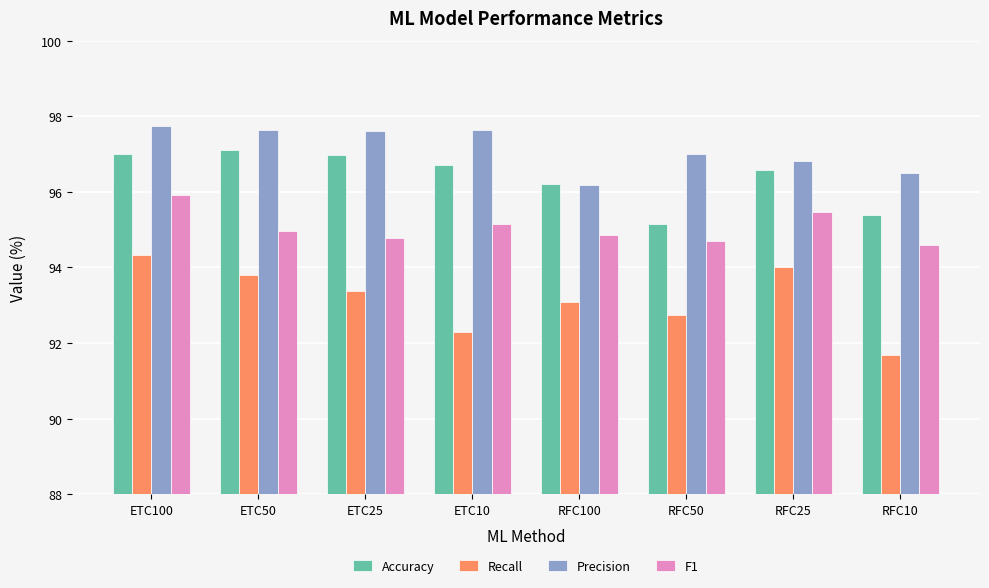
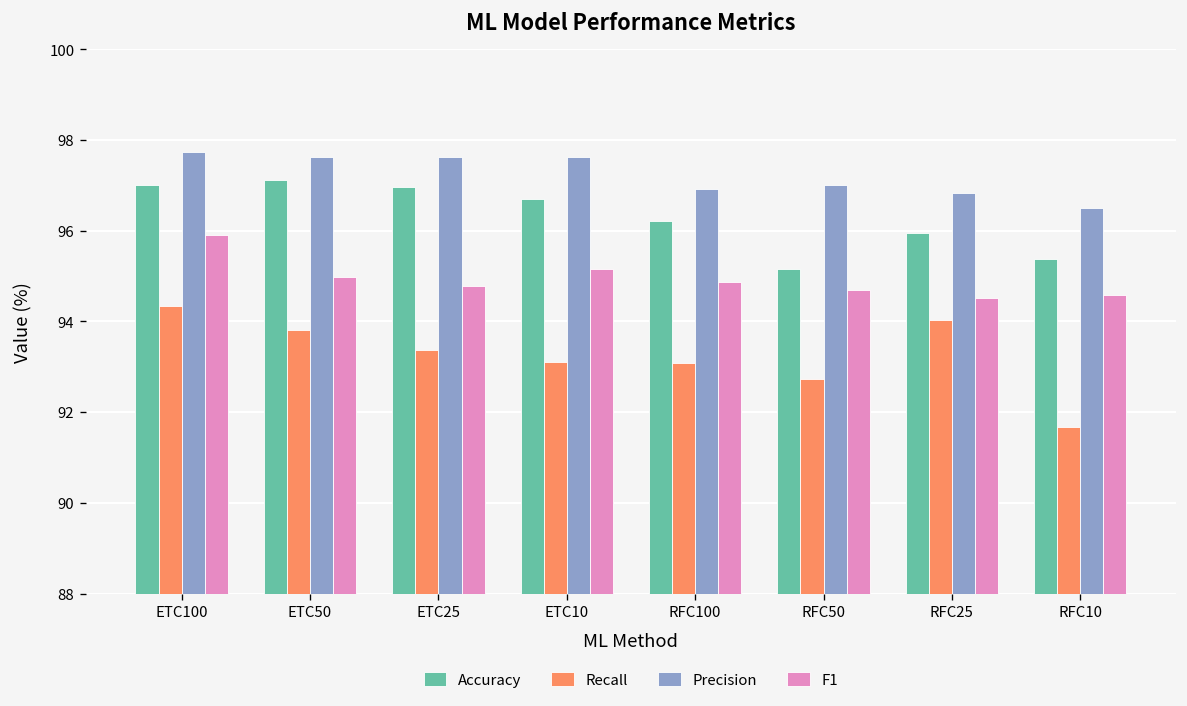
Recall, ETC10: 92.3 -> 93.1
Precision, RFC100: 96.2 -> 96.9
Accuracy, RFC25: 96.6 -> 95.9
F1, RFC25: 95.5 -> 94.5
